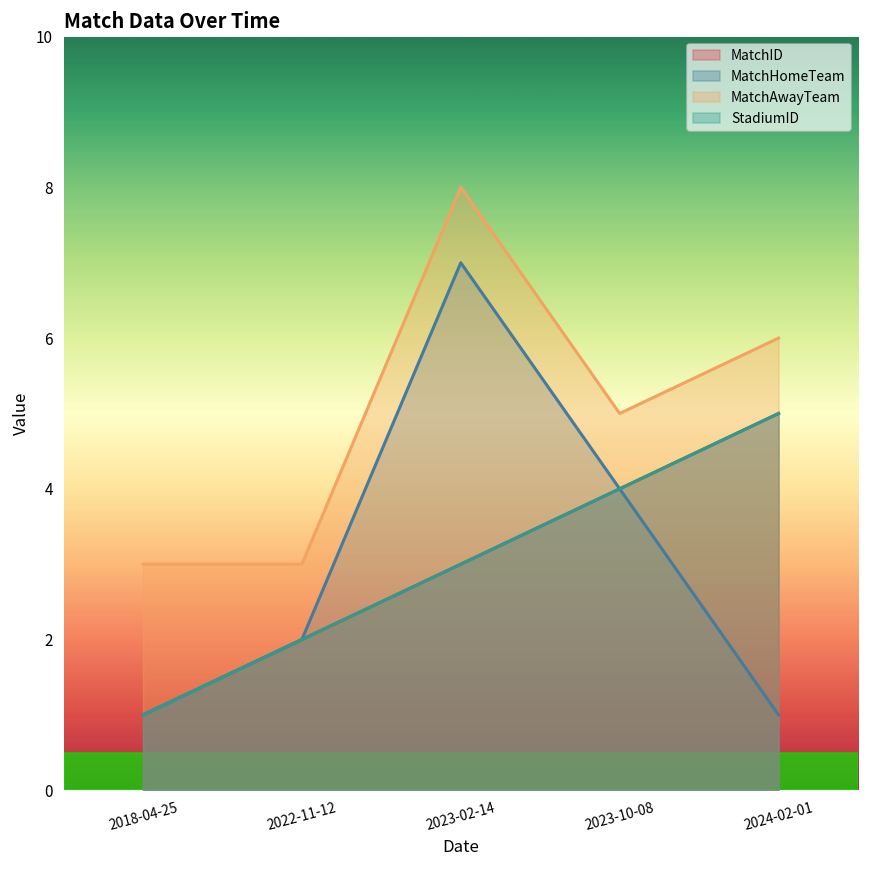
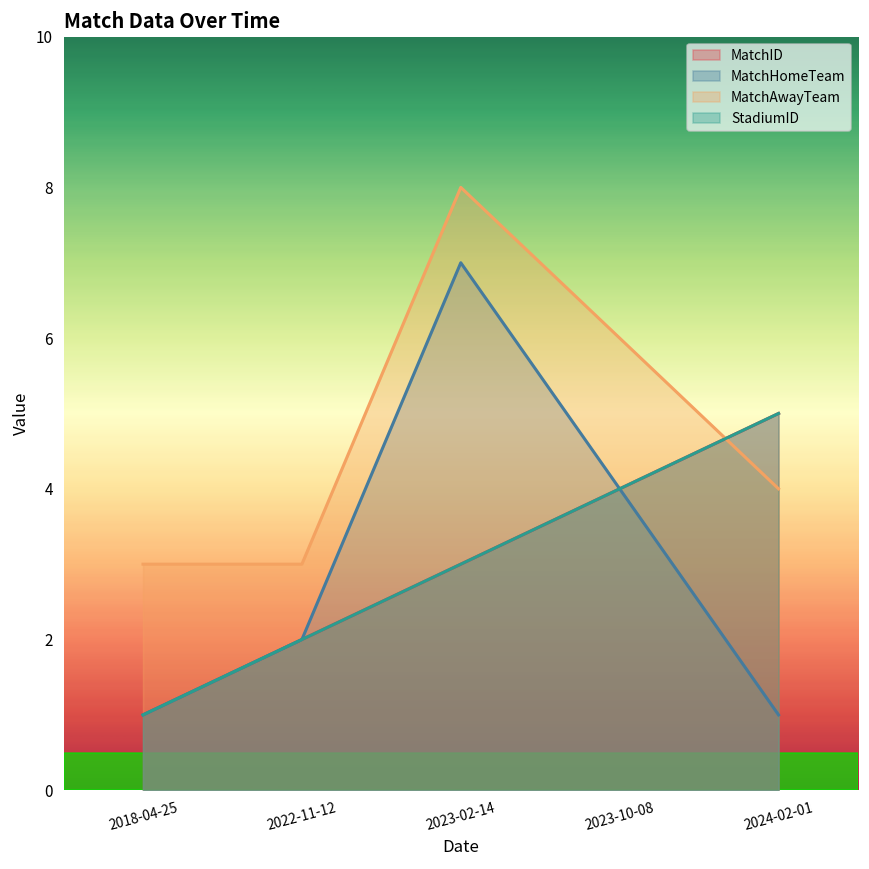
MatchAwayTeam, 2023-10-08: 5 -> 6
MatchAwayTeam, 2024-02-01: 6 -> 4
